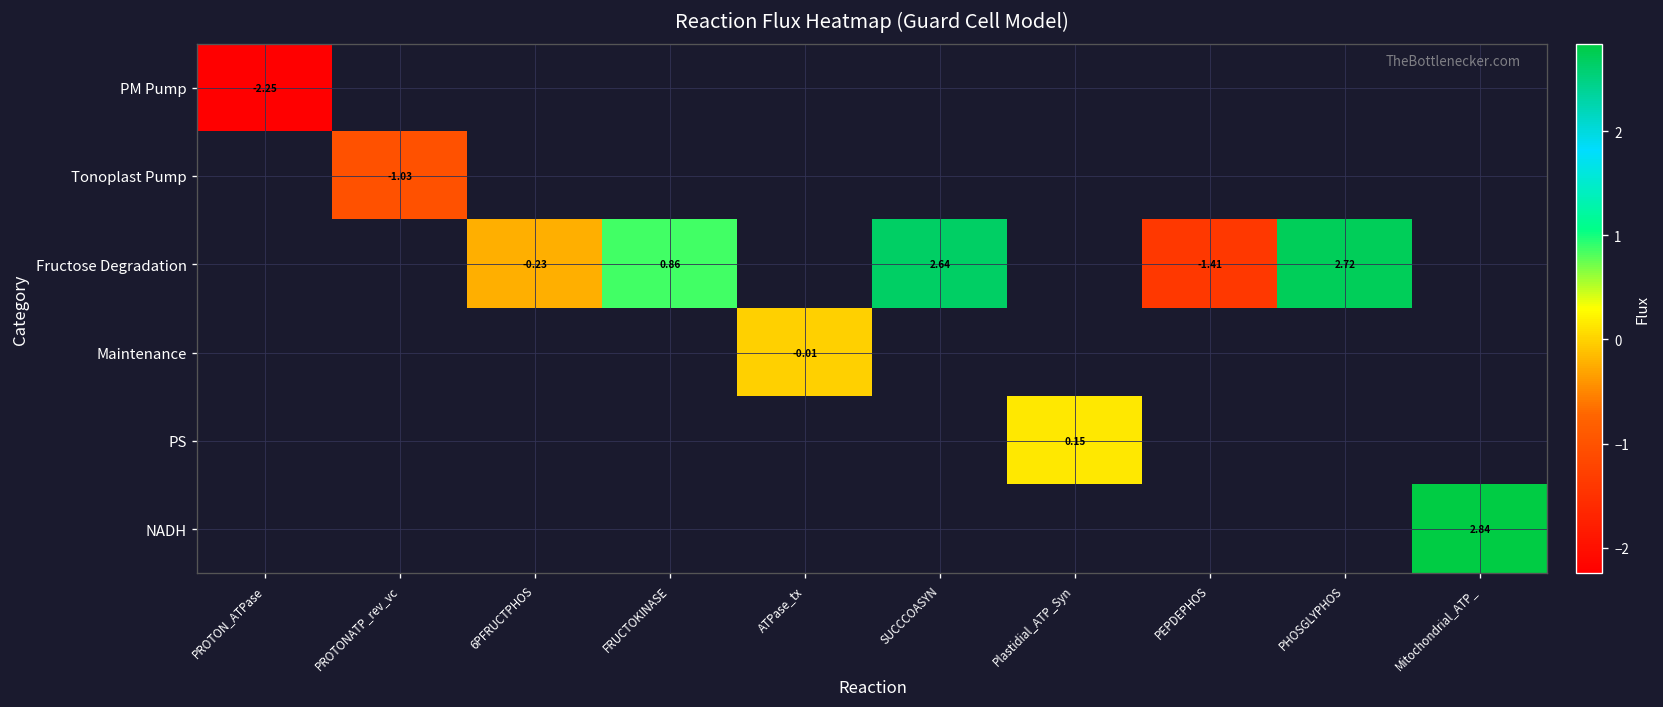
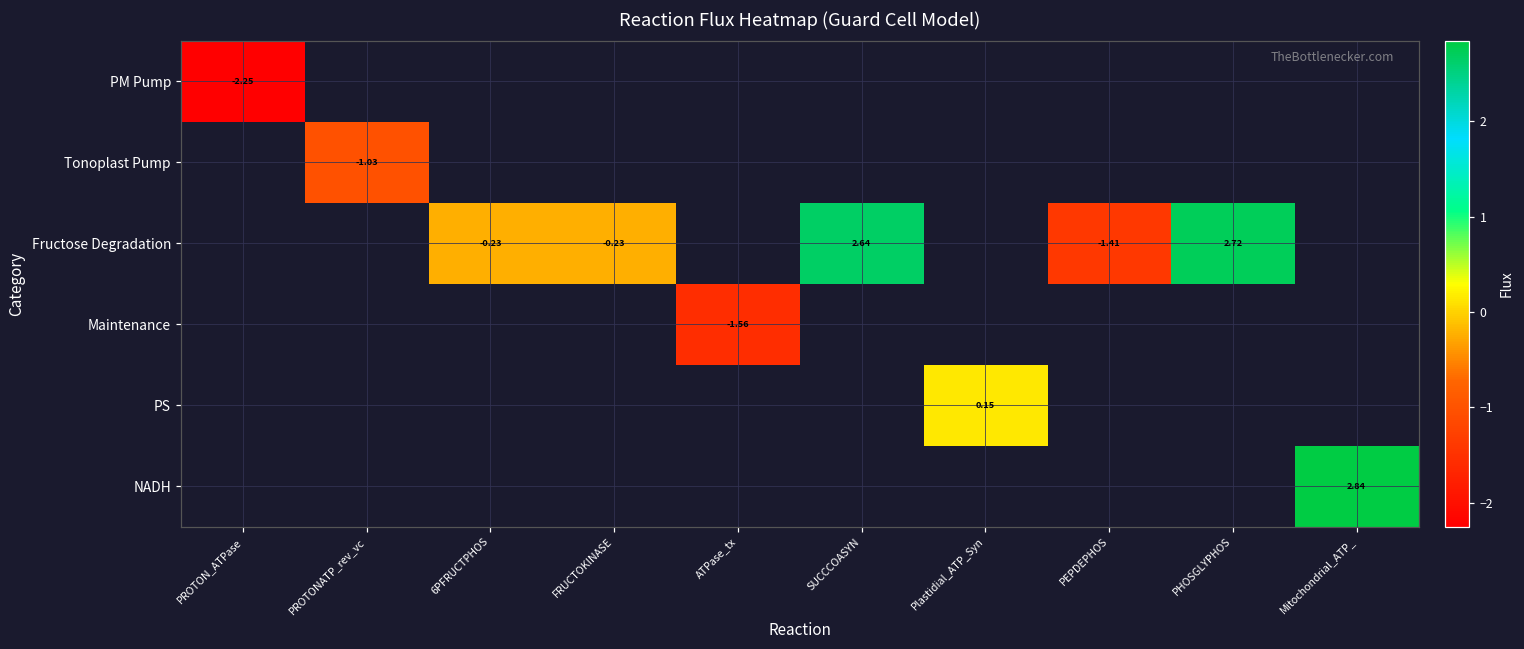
Fructose Degradation, FRUCTOKINASE: 0.86 -> -0.23
Maintenance, ATPase_tx: -0.01 -> -1.56
